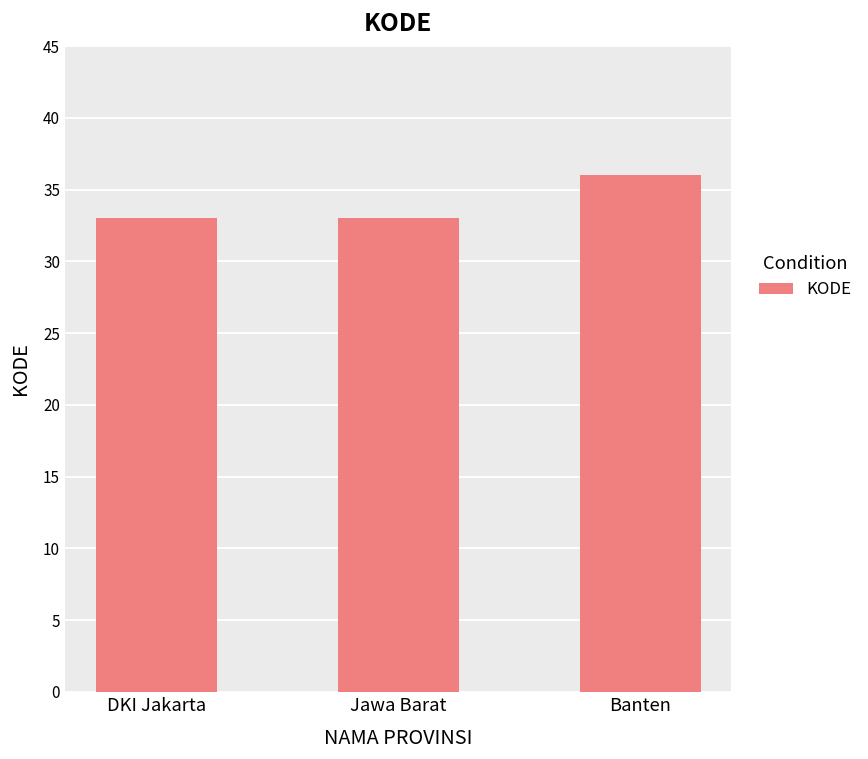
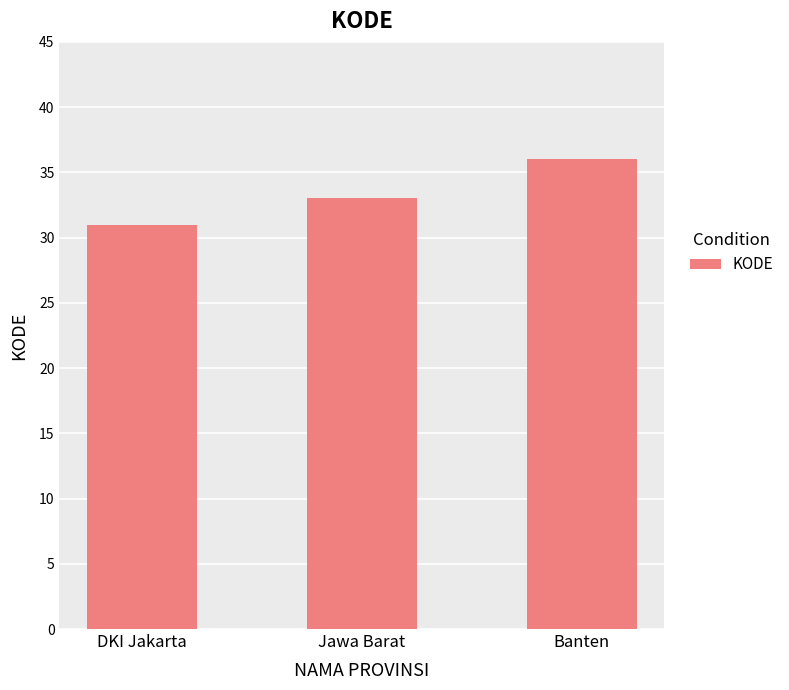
DKI Jakarta: 33 -> 31
